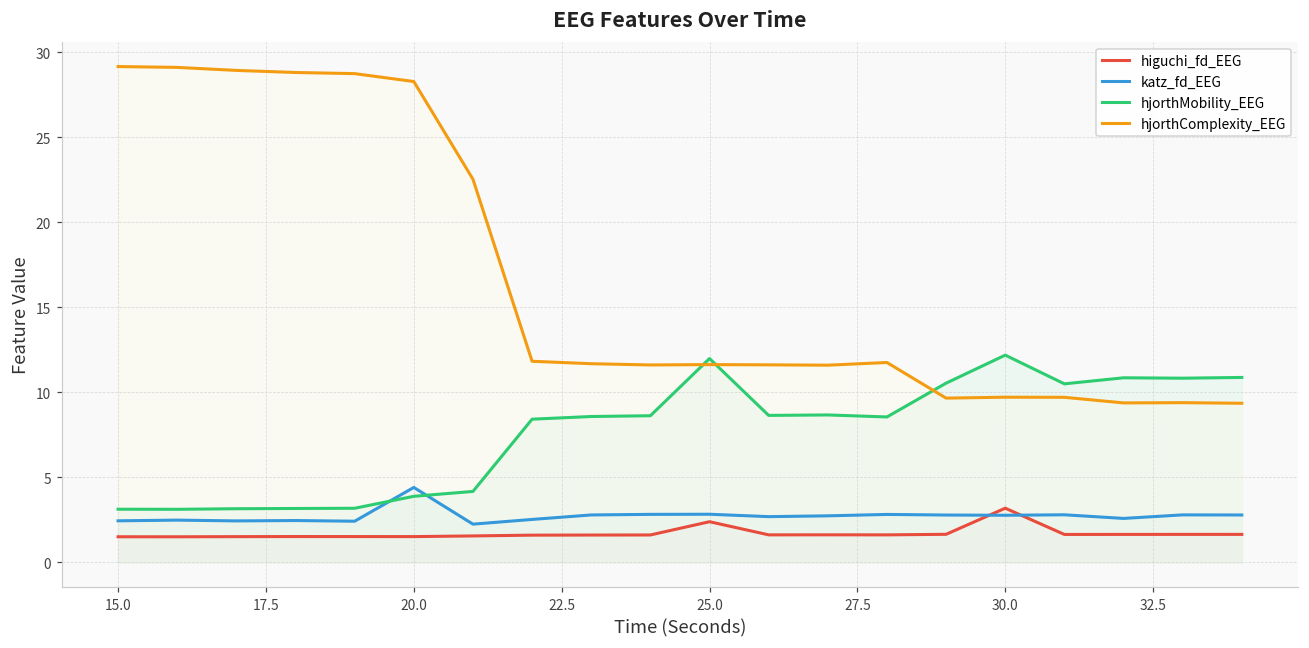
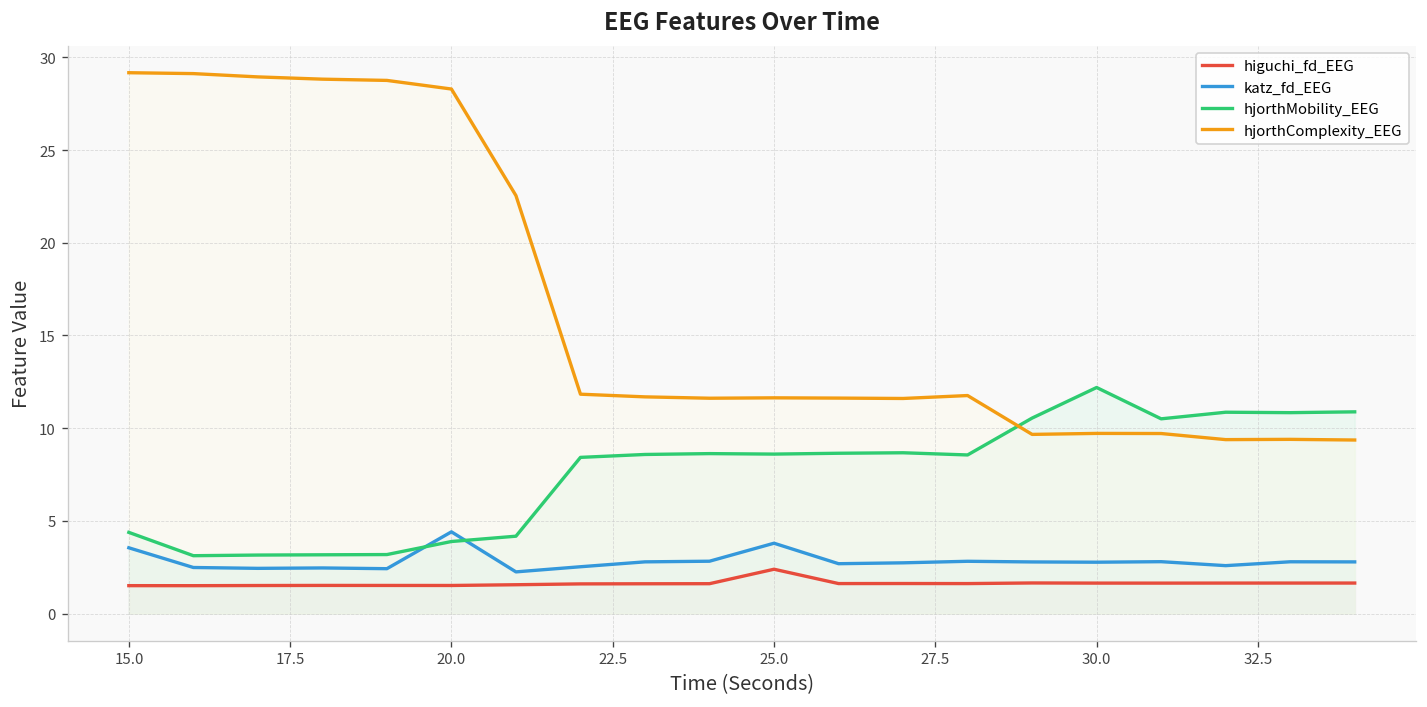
katz_fd_EEG, 15.0: 2.4 -> 3.6
hjorthMobility_EEG, 15.0: 3.1 -> 4.4
katz_fd_EEG, 25.0: 2.8 -> 3.8
hjorthMobility_EEG, 25.0: 12.0 -> 8.6
higuchi_fd_EEG, 30.0: 3.2 -> 1.6
